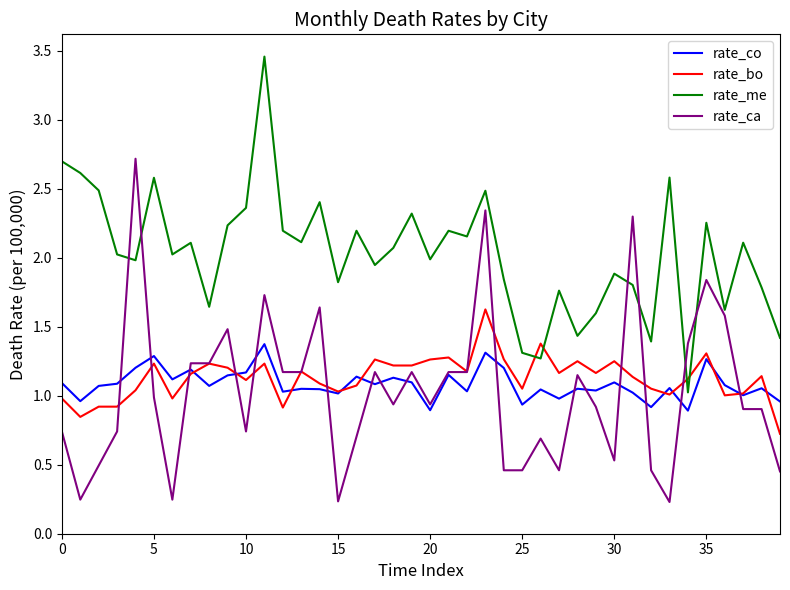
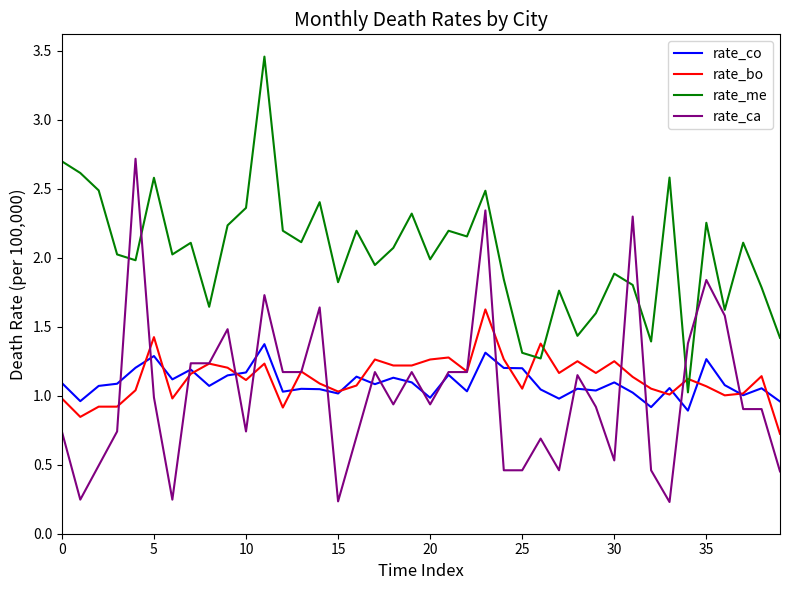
rate_bo, 5: 1.23 -> 1.42
rate_co, 20: 0.89 -> 0.98
rate_co, 25: 0.94 -> 1.20
rate_bo, 35: 1.31 -> 1.07
